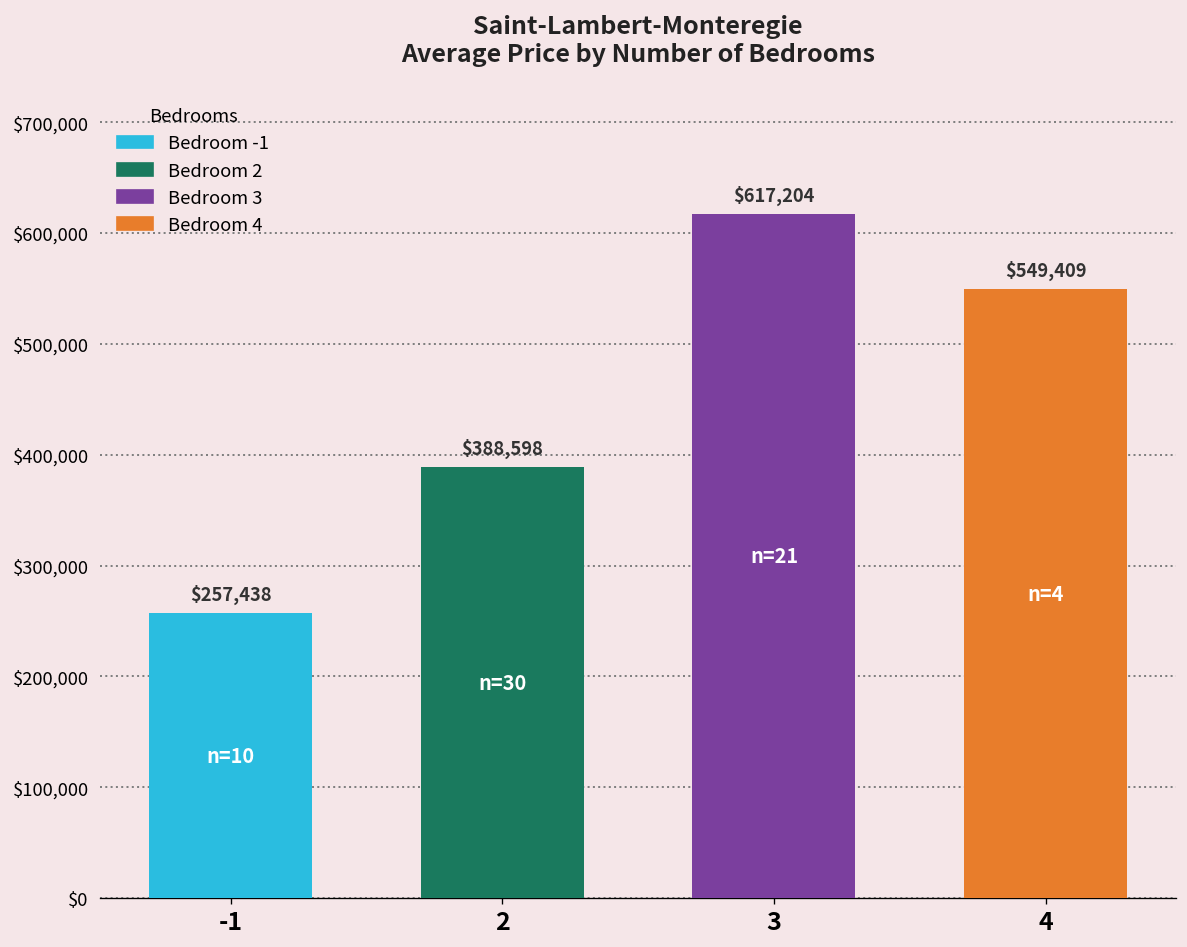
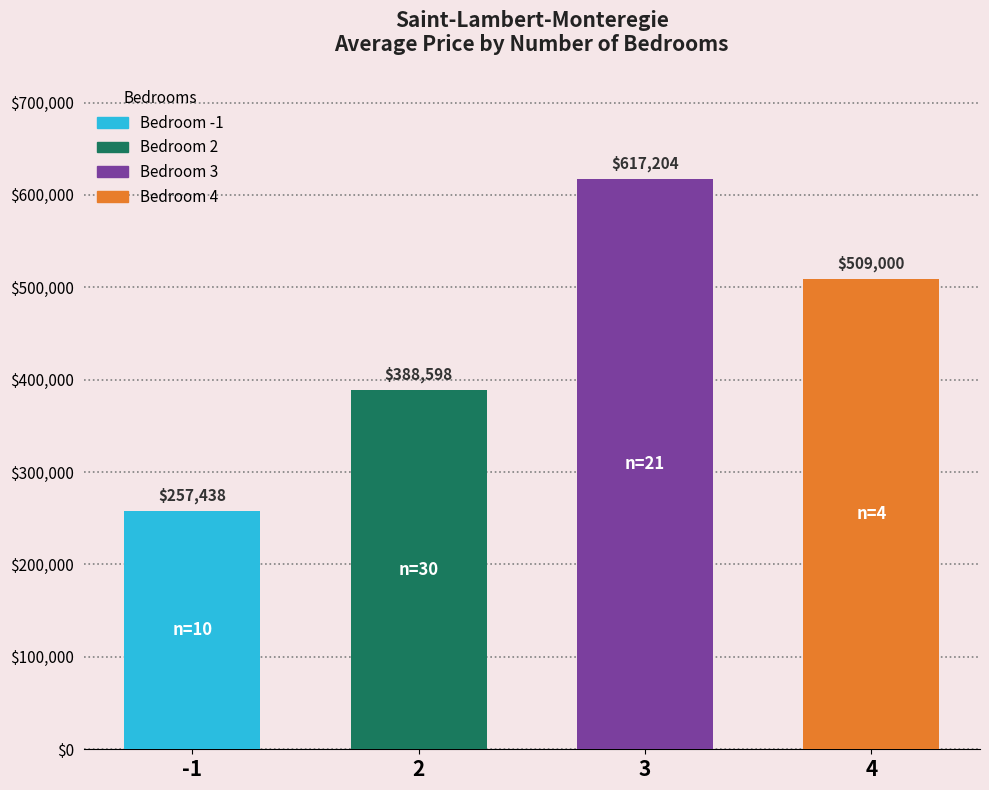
4: $549,409 -> $509,000
